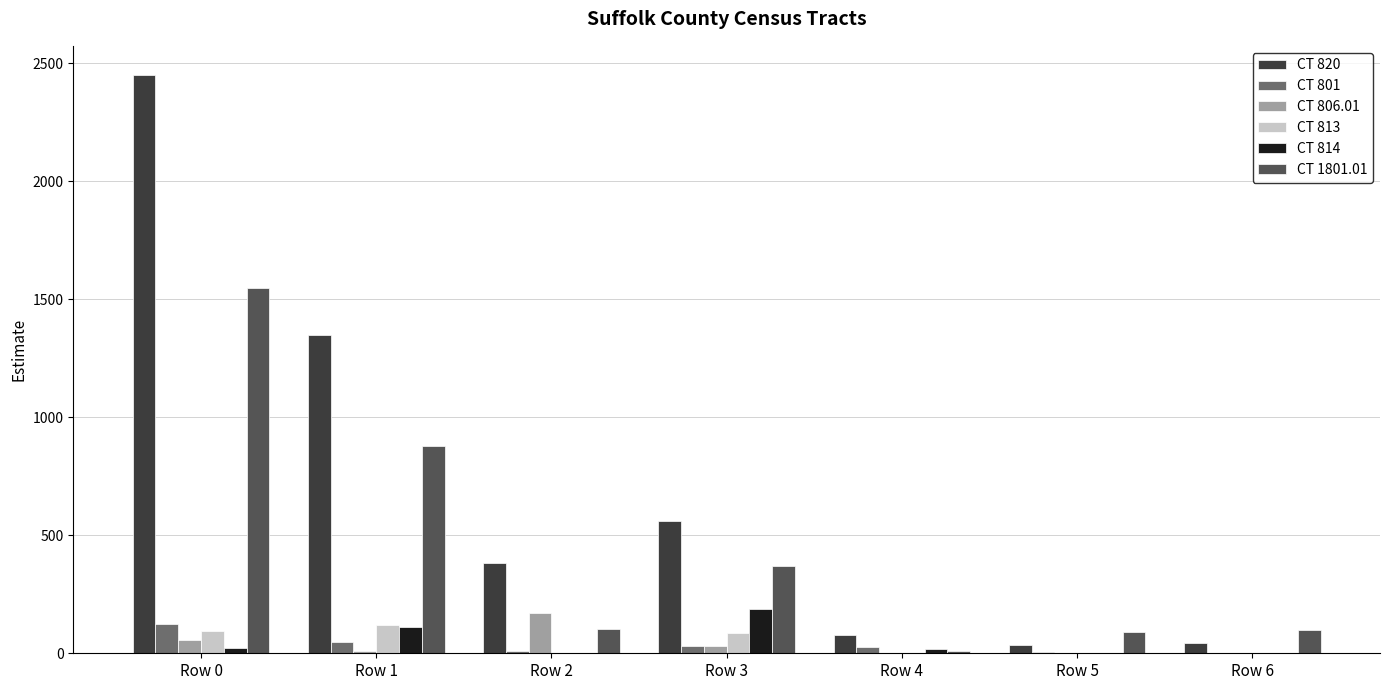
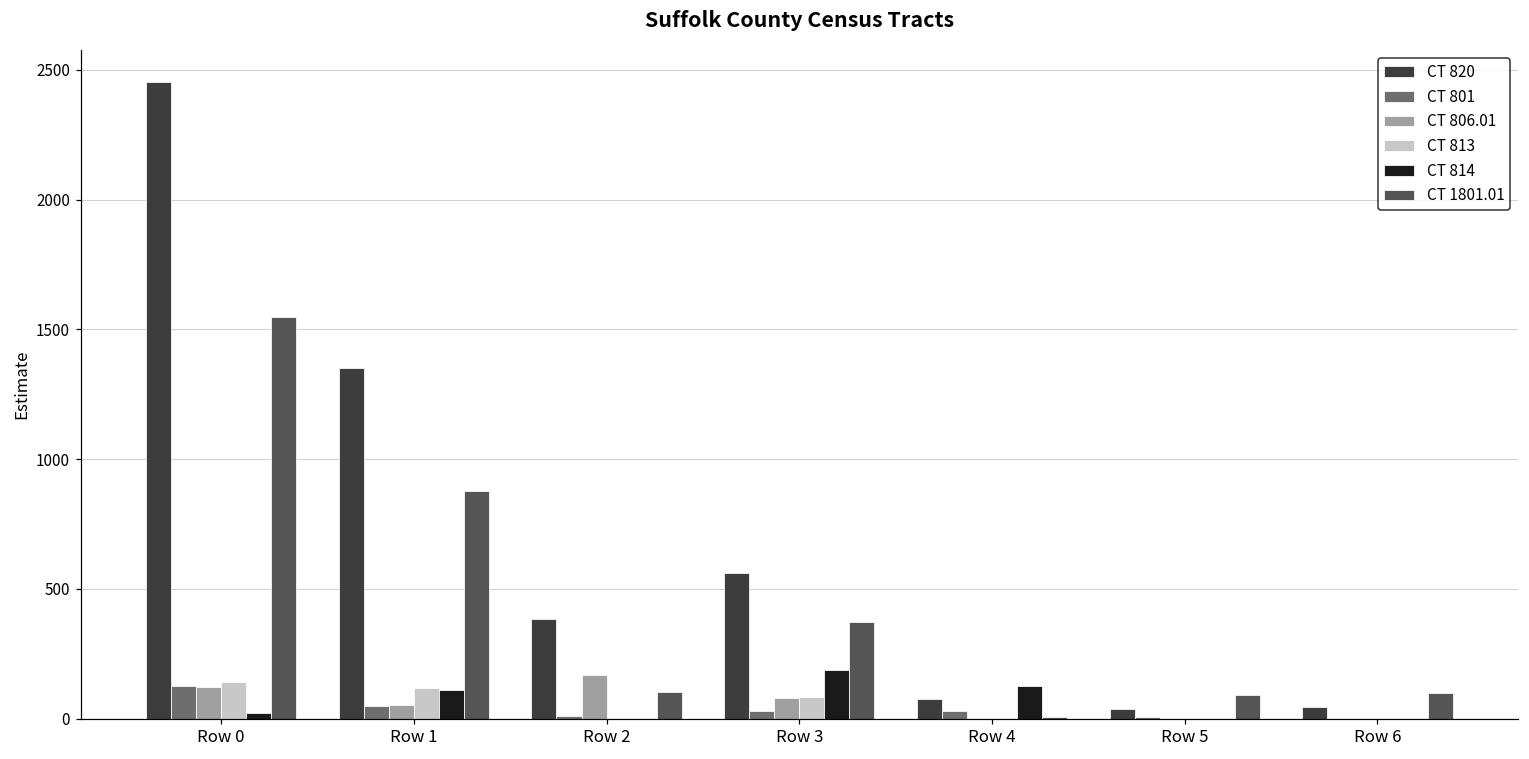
CT 806.01, Row 0: 60 -> 120
CT 813, Row 0: 90 -> 140
CT 806.01, Row 1: 10 -> 50
CT 806.01, Row 3: 30 -> 80
CT 814, Row 4: 20 -> 120
